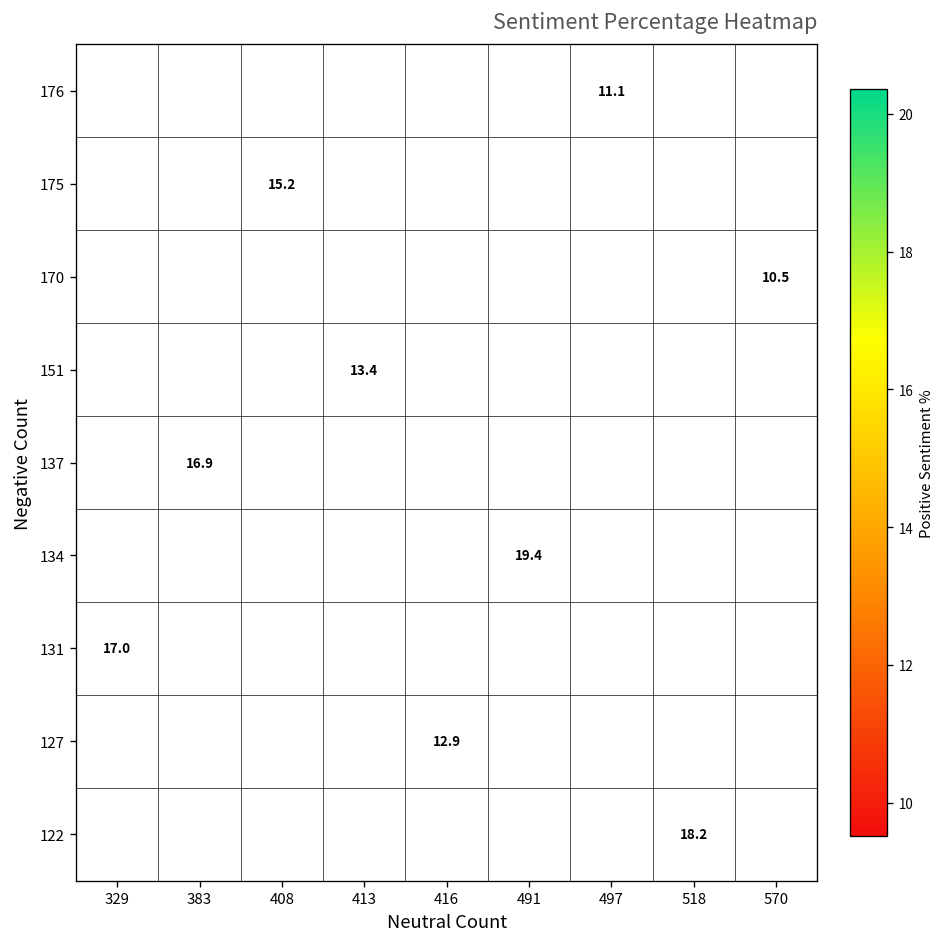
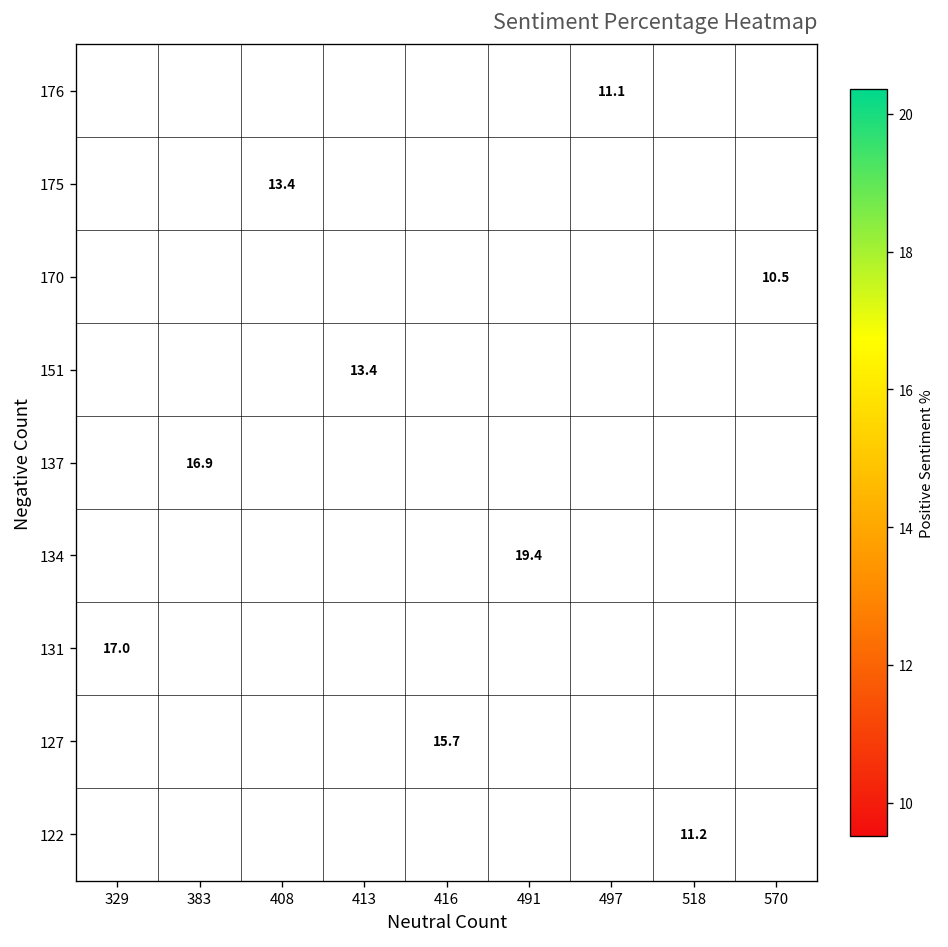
175, 408: 15.2 -> 13.4
127, 416: 12.9 -> 15.7
122, 518: 18.2 -> 11.2
